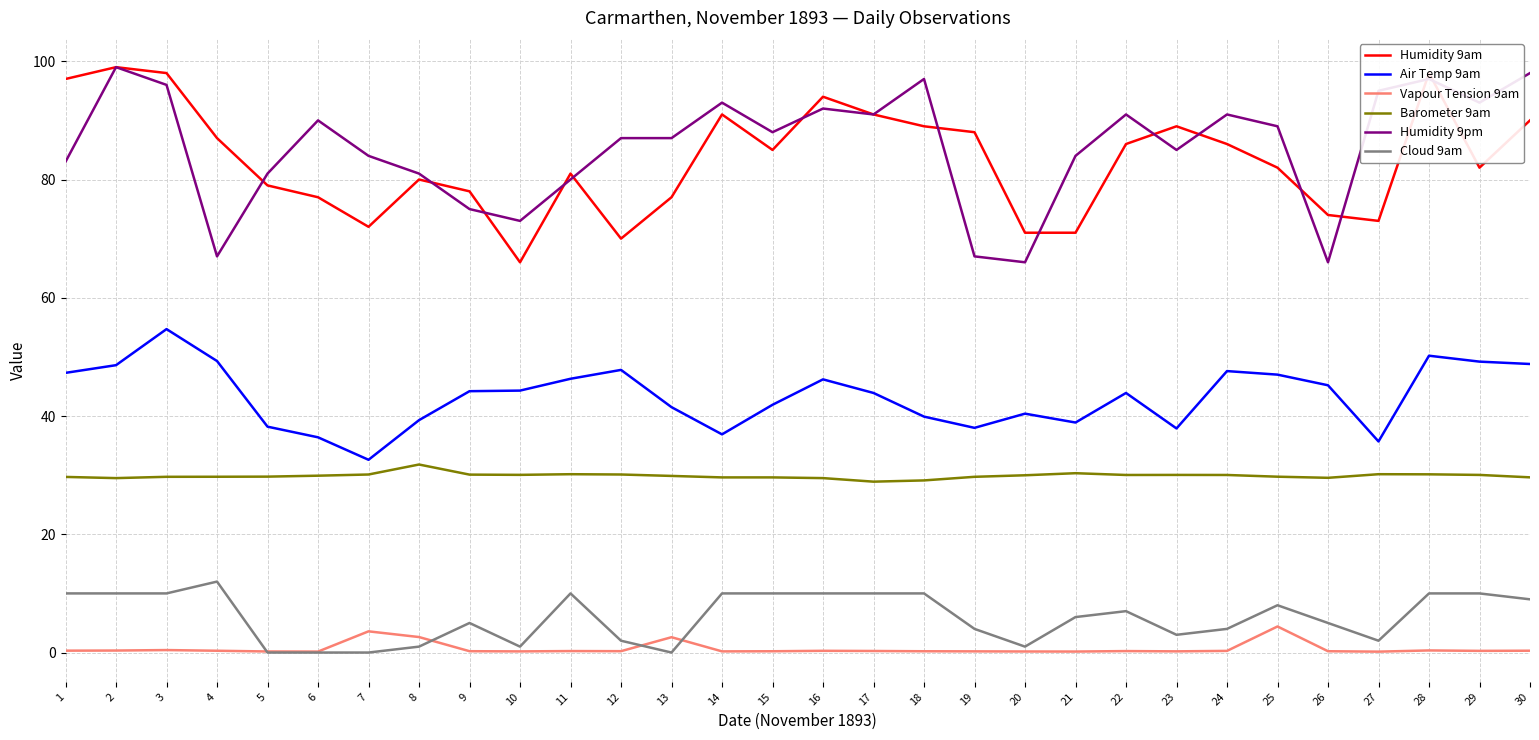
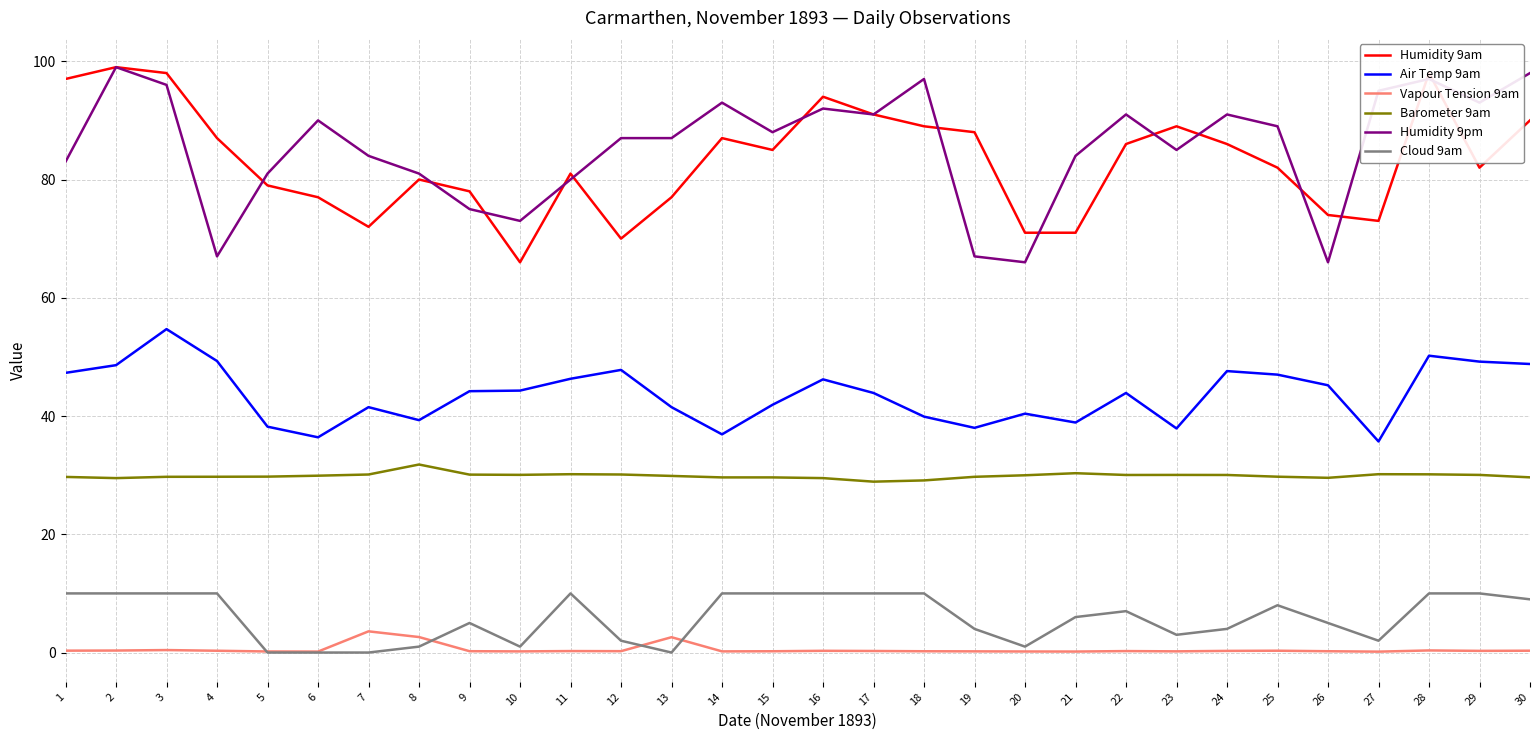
Cloud 9am, 4: 12 -> 10
Air Temp 9am, 7: 33 -> 42
Humidity 9am, 14: 91 -> 87
Vapour Tension 9am, 25: 4 -> 0
